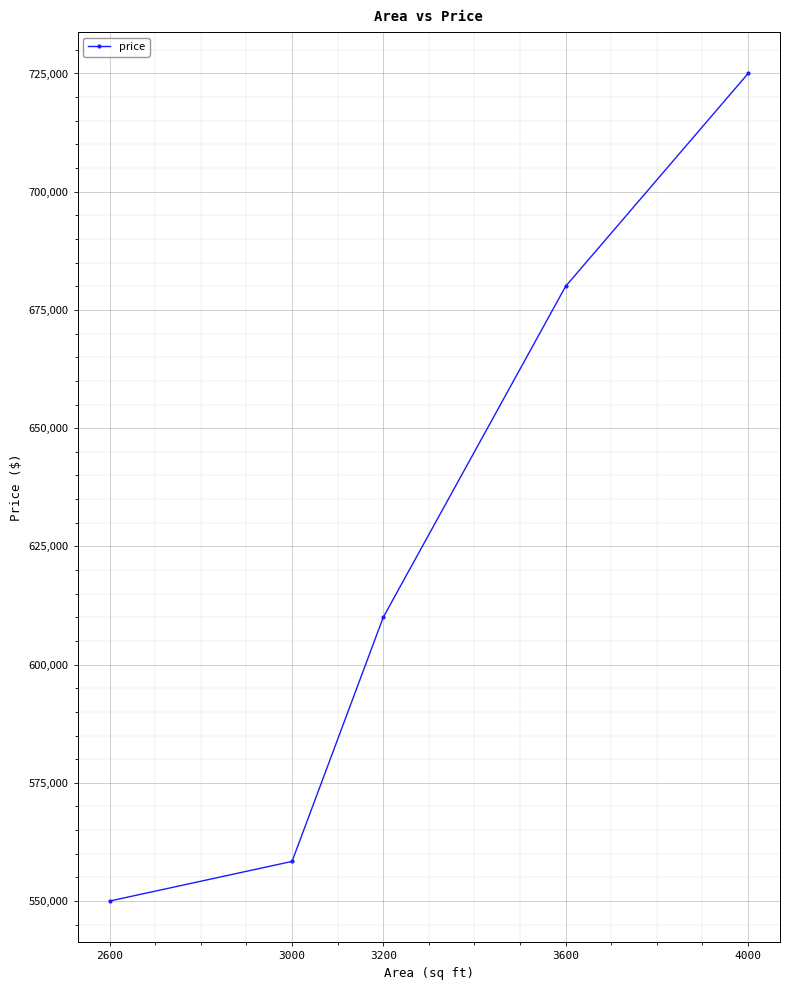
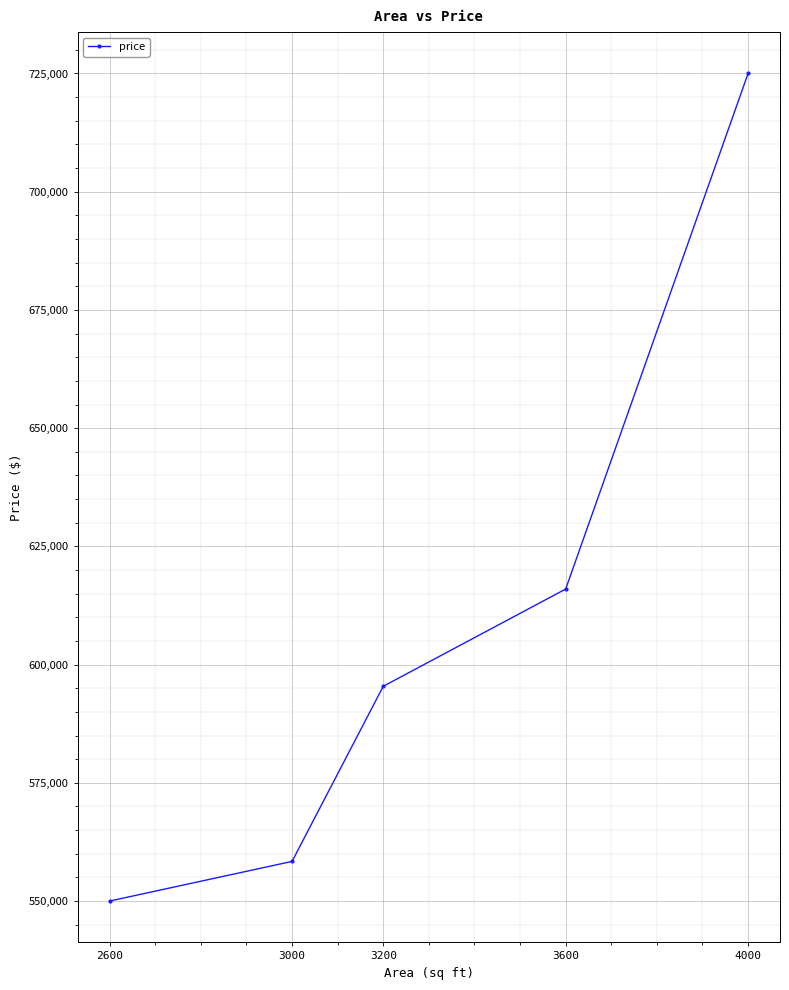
3200: 610,000 -> 595,000
3600: 680,000 -> 616,000
